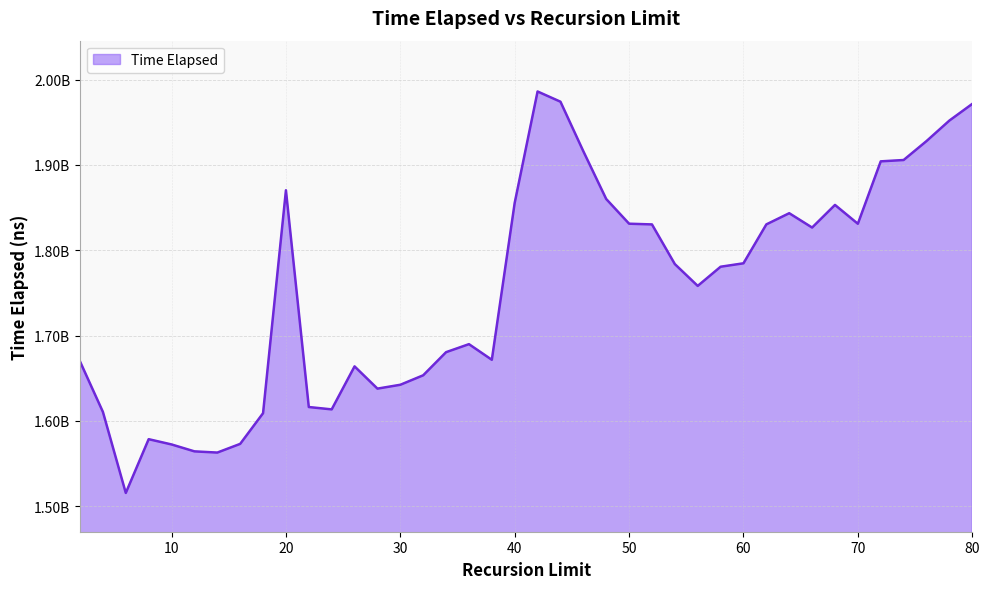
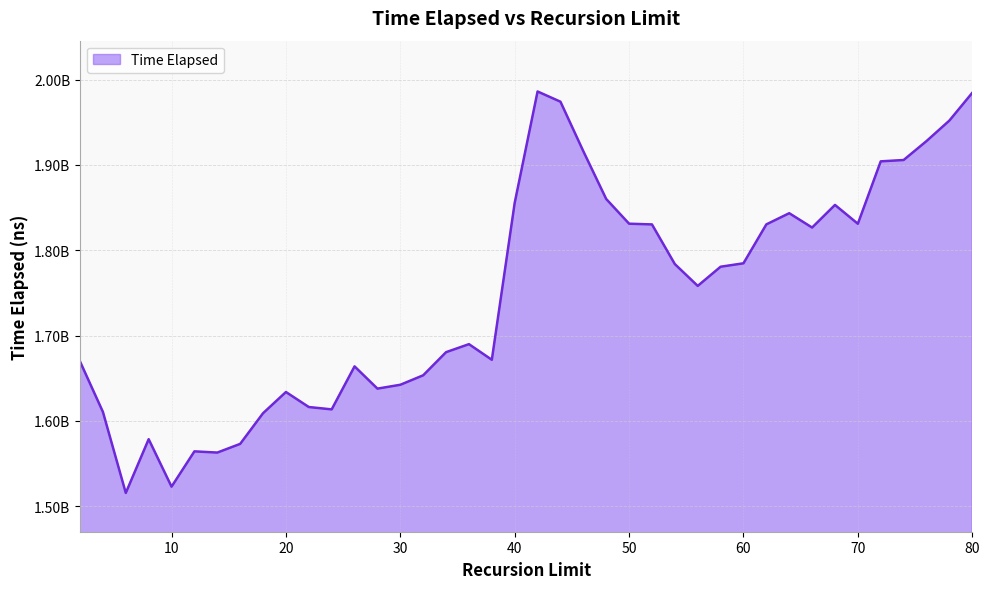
10: 1570000000 -> 1520000000
20: 1870000000 -> 1630000000
80: 1970000000 -> 1980000000
